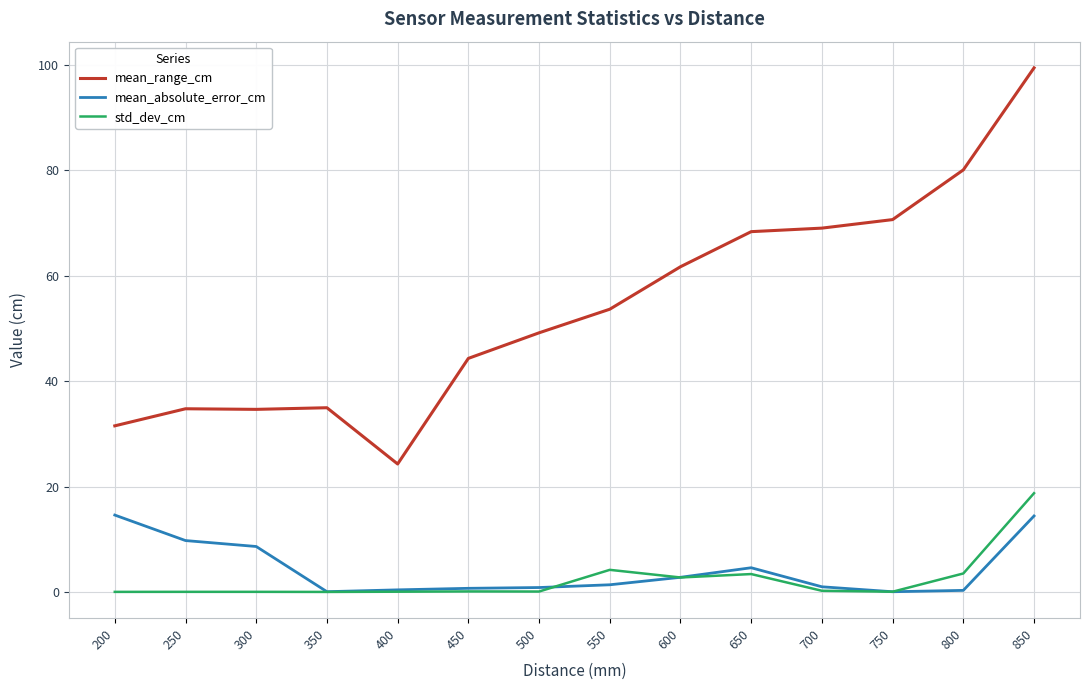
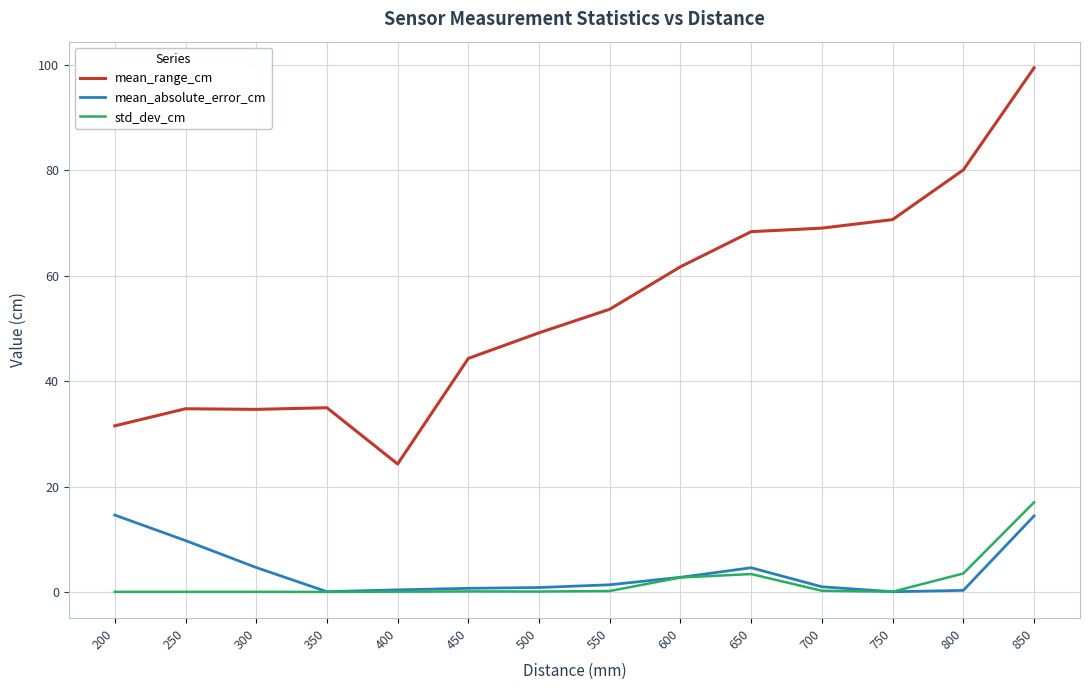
mean_absolute_error_cm, 300: 9 -> 5
std_dev_cm, 550: 4 -> 0
std_dev_cm, 850: 19 -> 17
